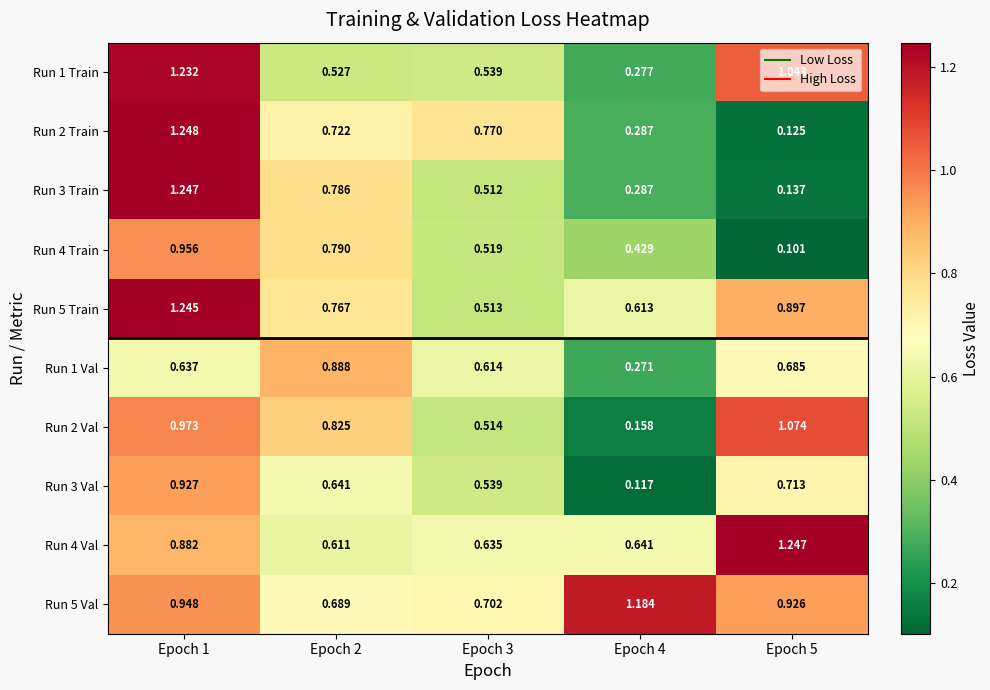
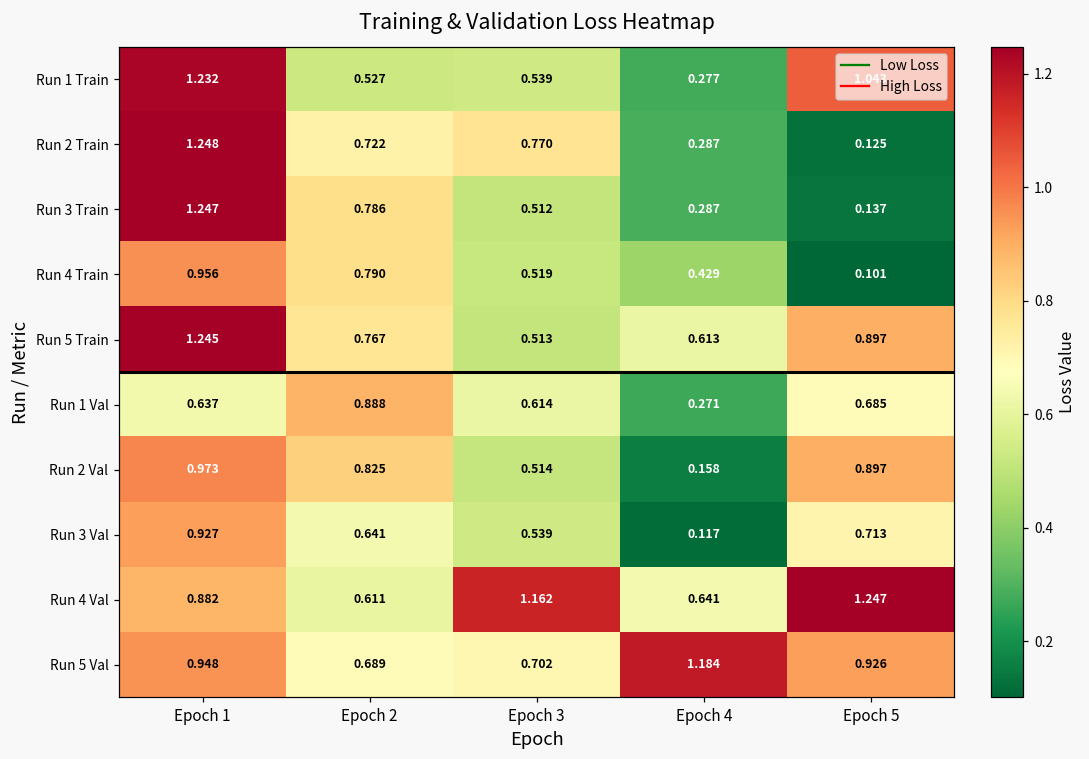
Run 2 Val, Epoch 5: 1.074 -> 0.897
Run 4 Val, Epoch 3: 0.635 -> 1.162
